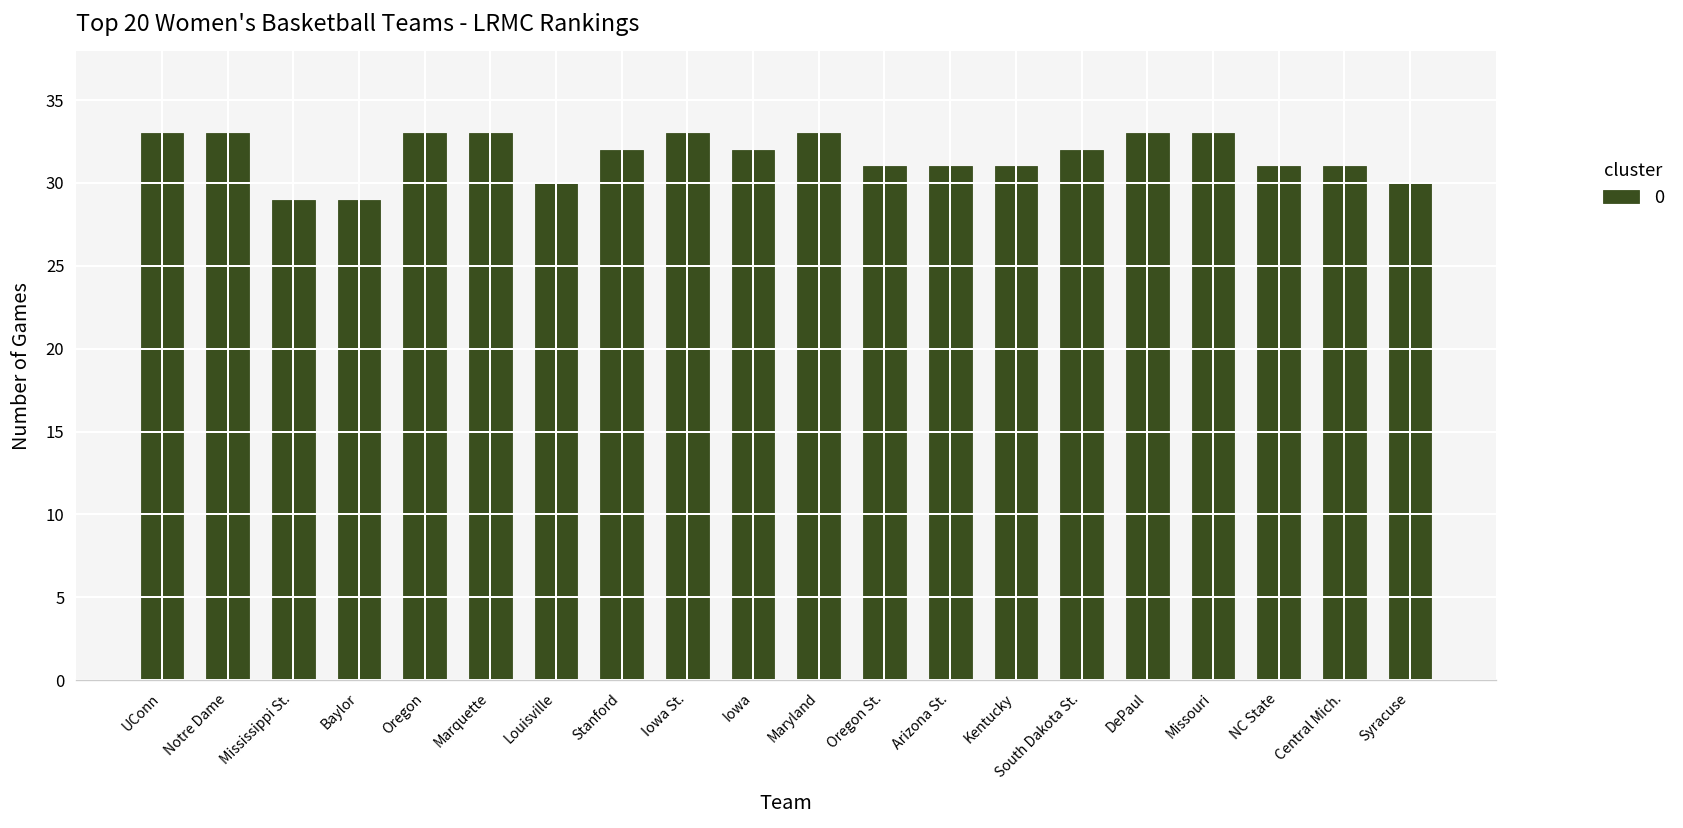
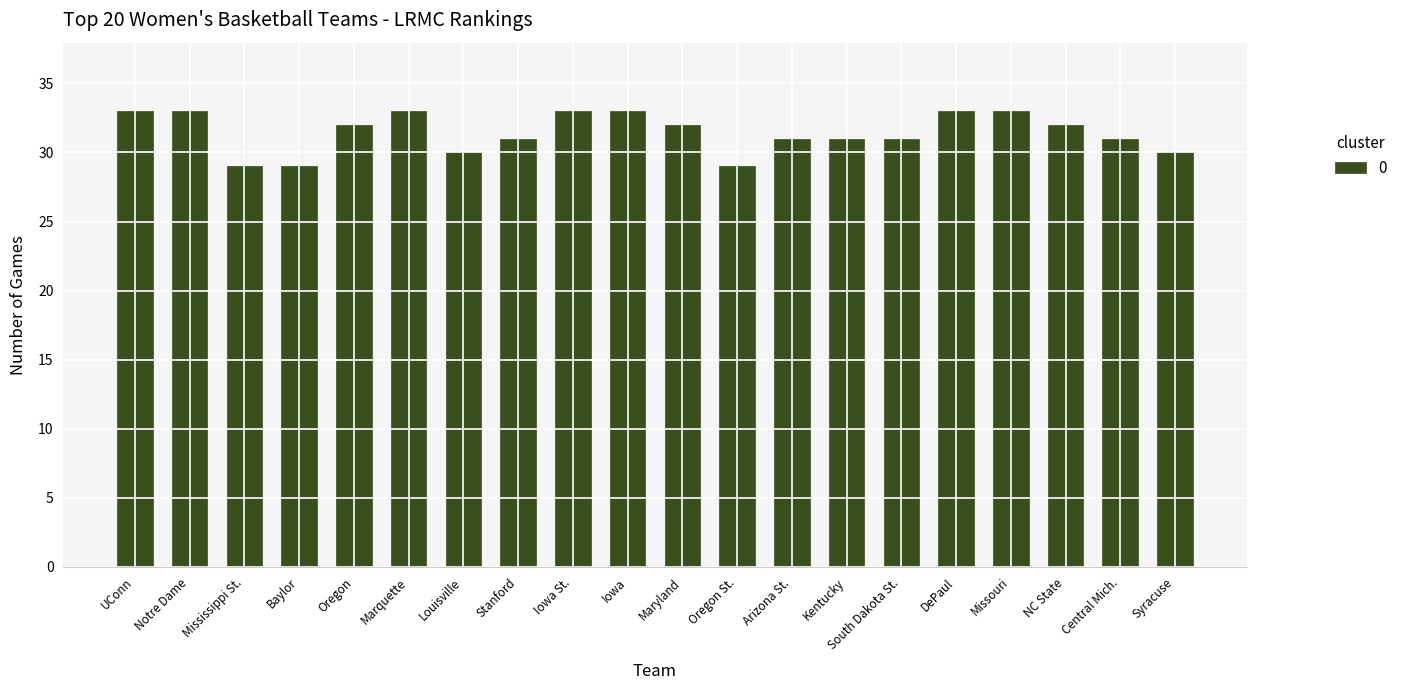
Oregon: 33 -> 32
Stanford: 32 -> 31
Iowa: 32 -> 33
Maryland: 33 -> 32
Oregon St.: 31 -> 29
South Dakota St.: 32 -> 31
NC State: 31 -> 32
